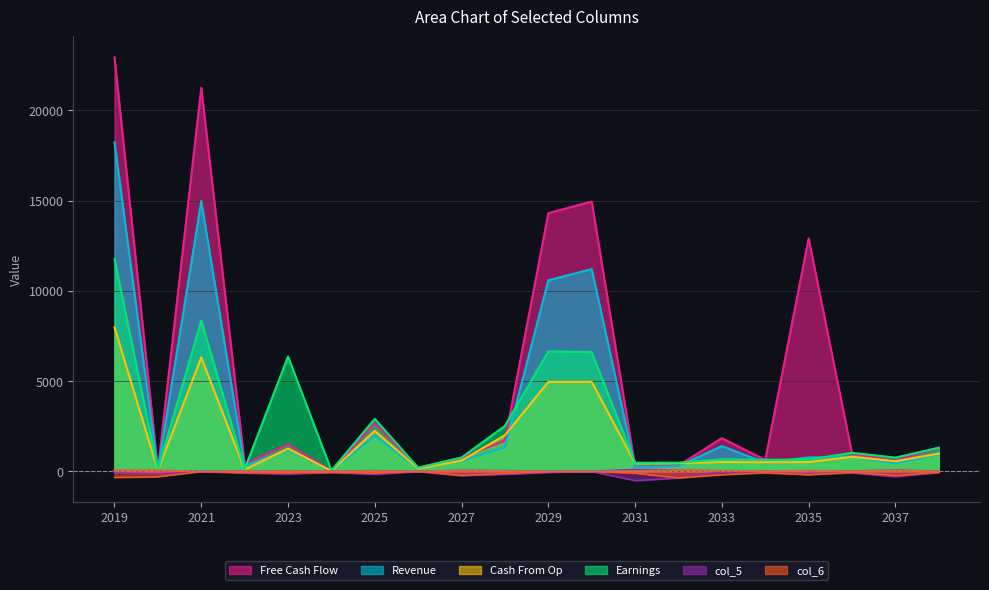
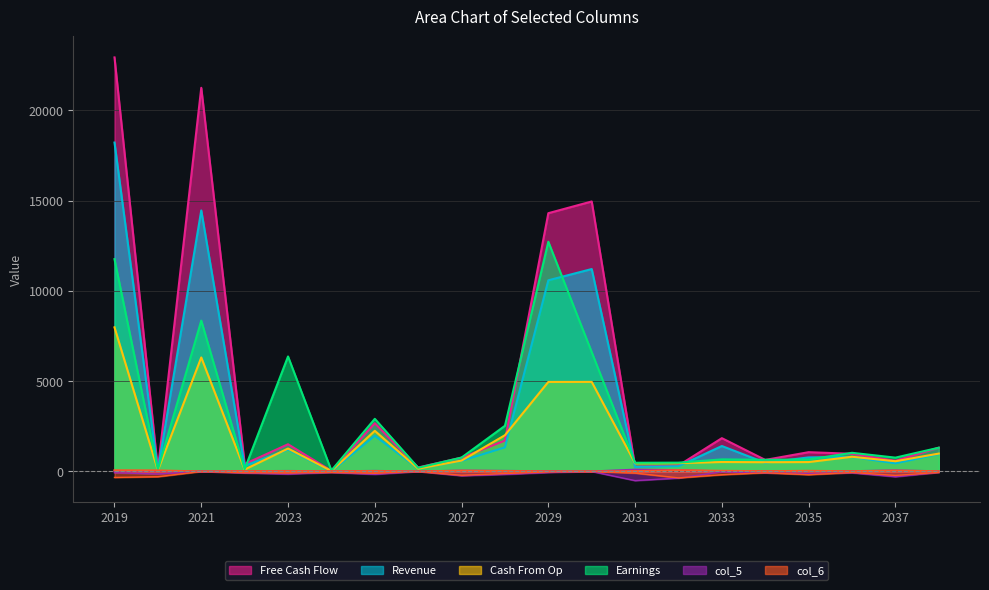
Revenue, 2021: 15000 -> 14500
Earnings, 2029: 6600 -> 12700
Free Cash Flow, 2035: 12900 -> 1100
